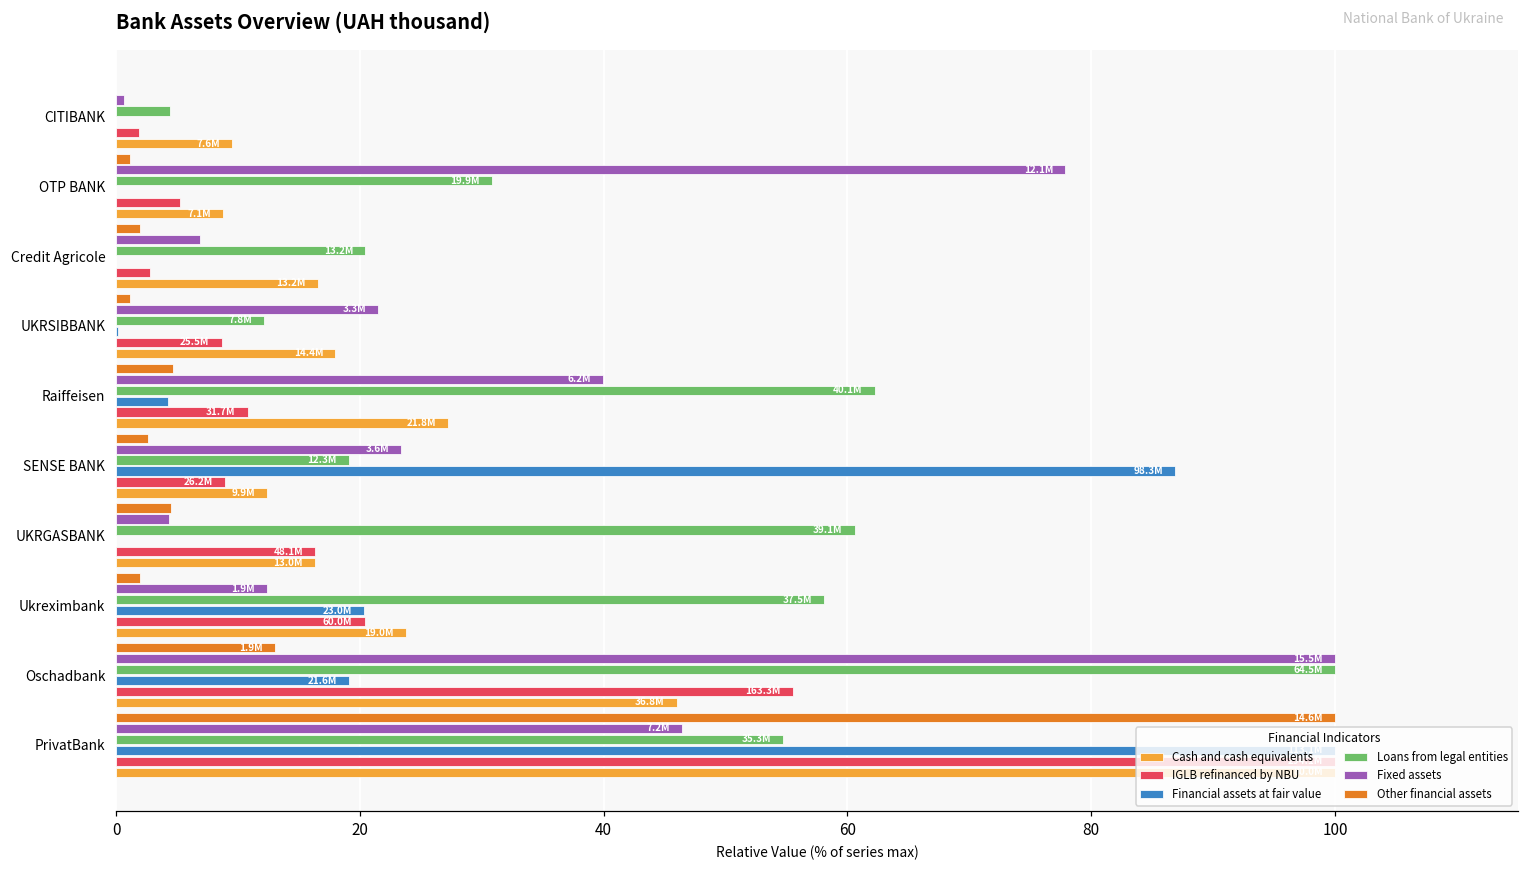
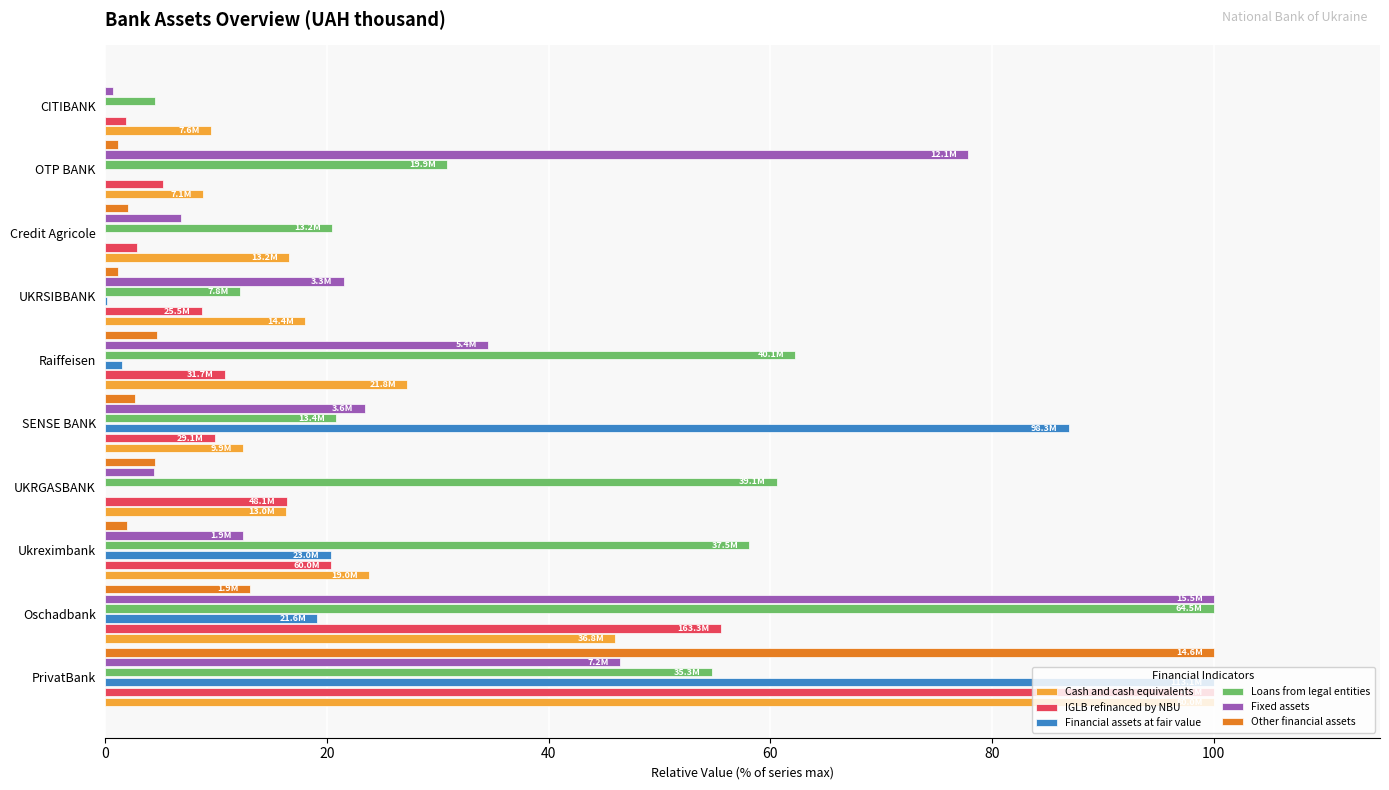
Fixed assets, Raiffeisen: 6.2M -> 5.4M
Financial assets at fair value, Raiffeisen: 4.3 -> 1.5
Loans from legal entities, SENSE BANK: 12.3M -> 13.4M
IGLB refinanced by NBU, SENSE BANK: 26.2M -> 29.1M
